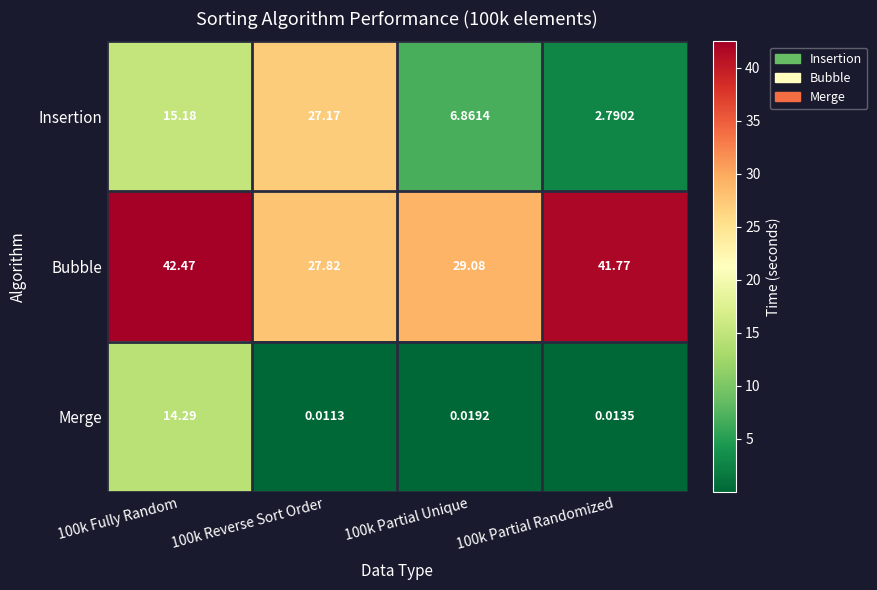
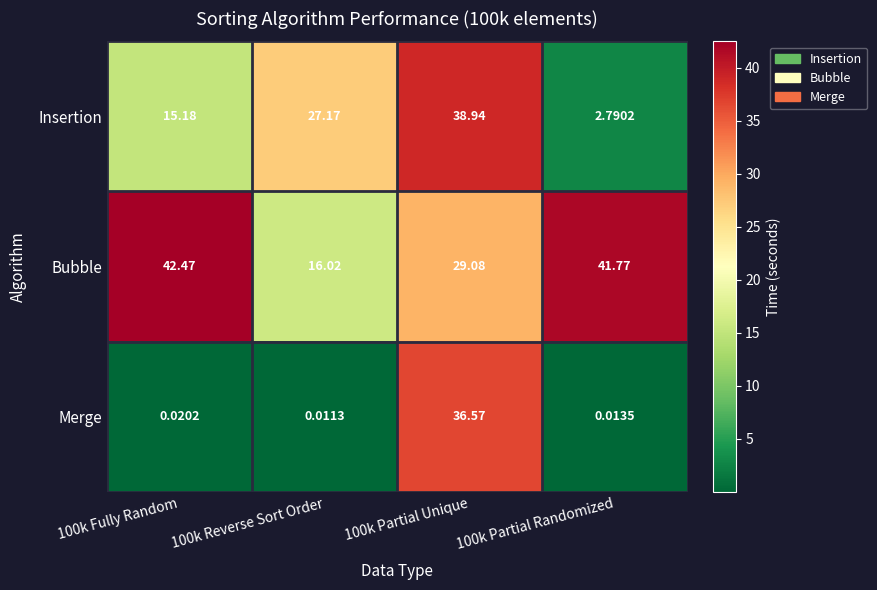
Insertion, 100k Partial Unique: 6.8614 -> 38.94
Bubble, 100k Reverse Sort Order: 27.82 -> 16.02
Merge, 100k Fully Random: 14.29 -> 0.0202
Merge, 100k Partial Unique: 0.0192 -> 36.57
